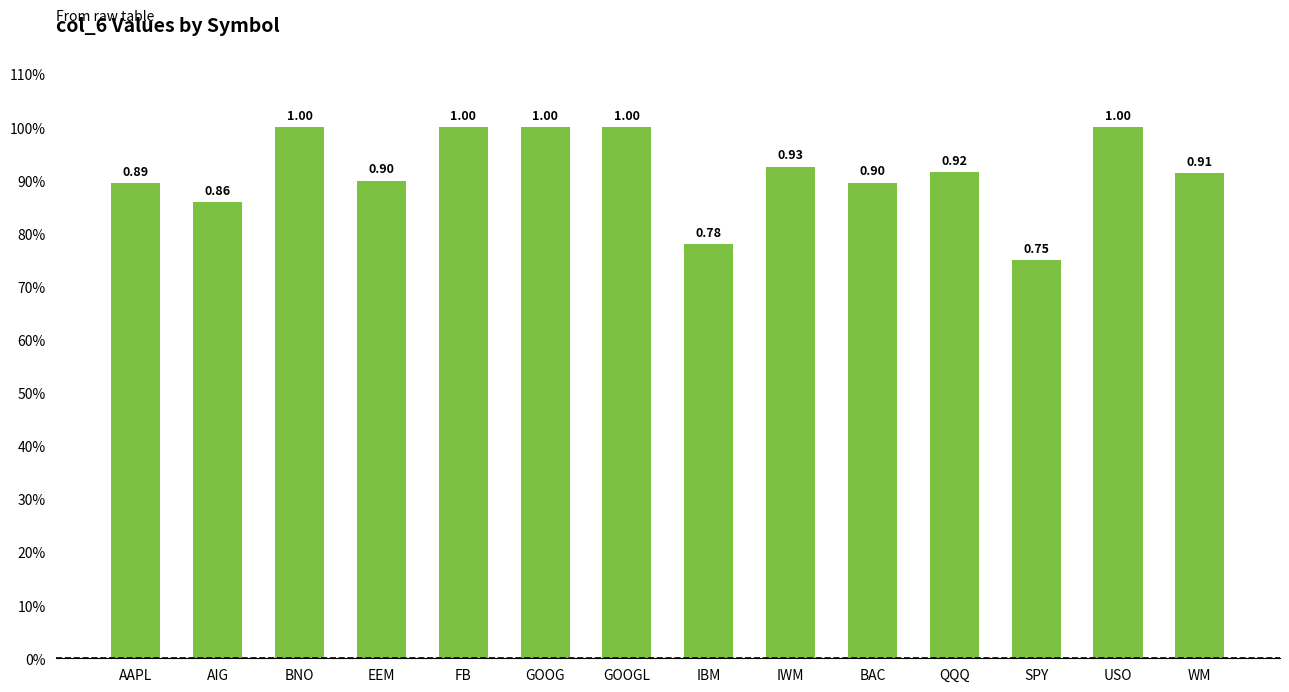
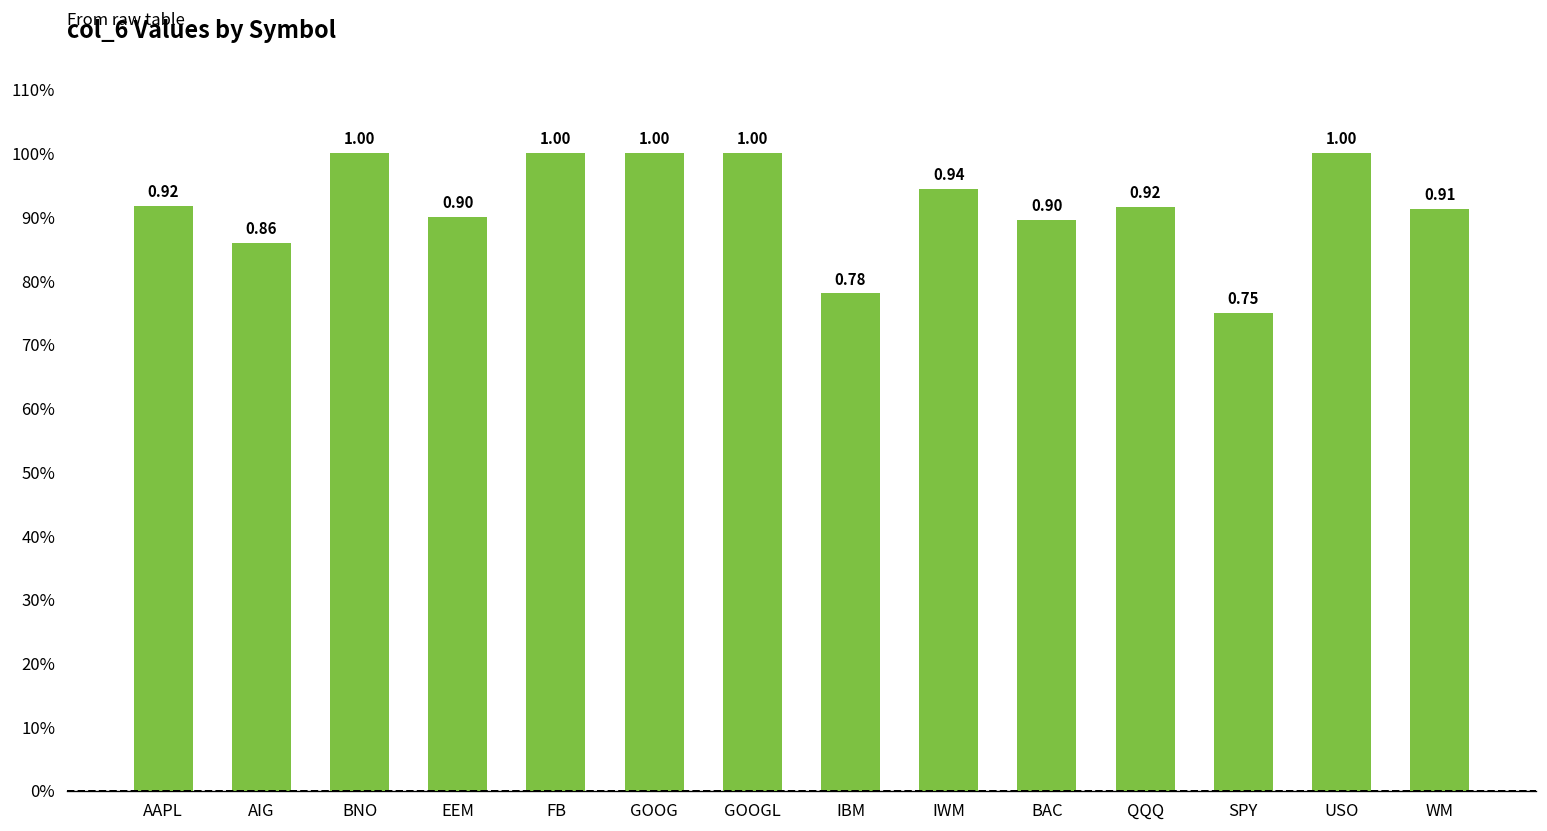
AAPL: 0.89 -> 0.92
IWM: 0.93 -> 0.94
